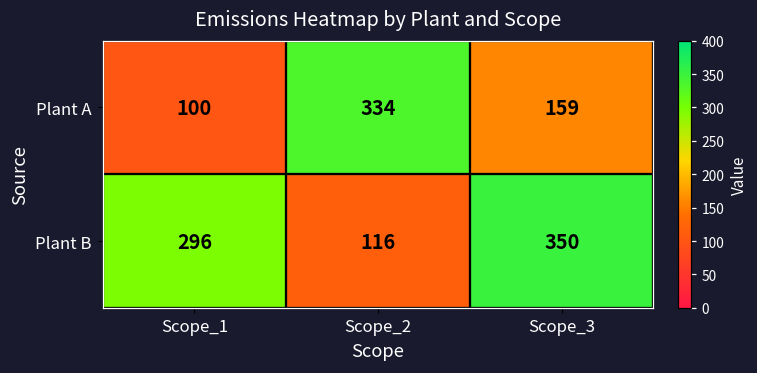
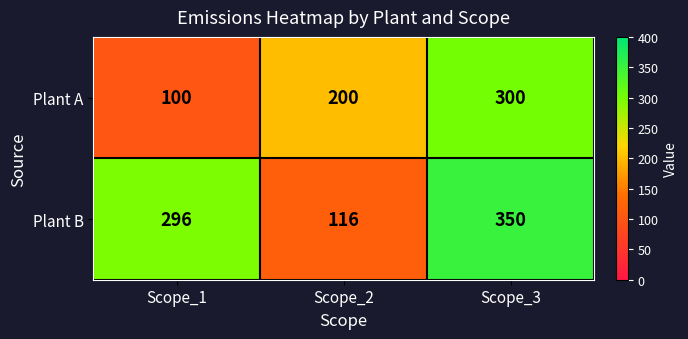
Plant A, Scope_2: 334 -> 200
Plant A, Scope_3: 159 -> 300
